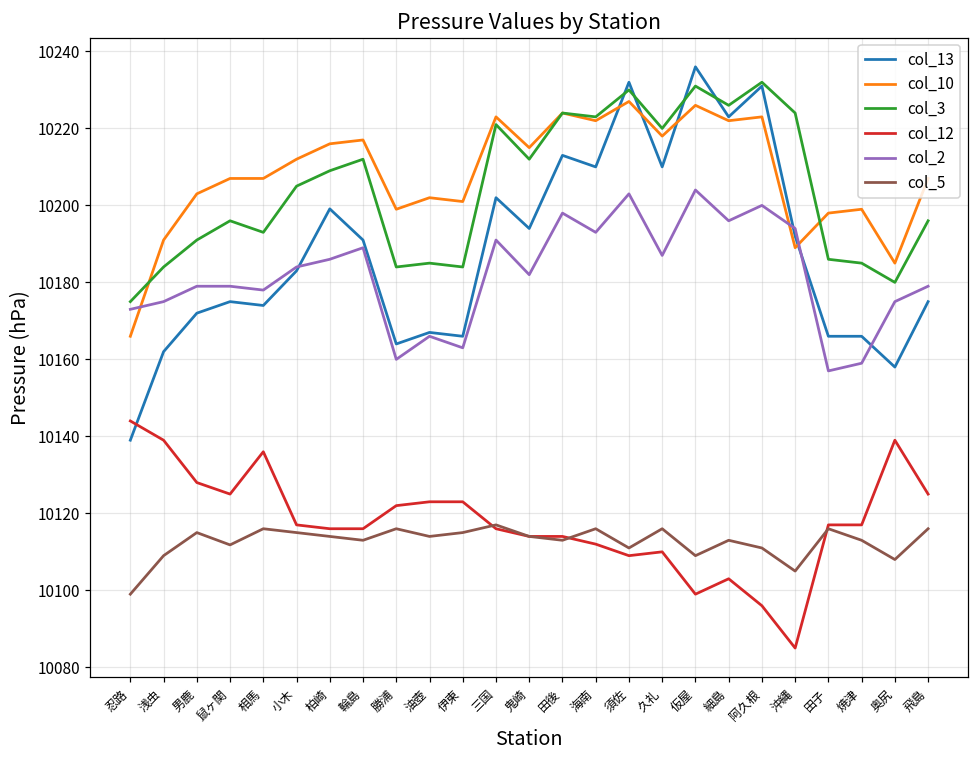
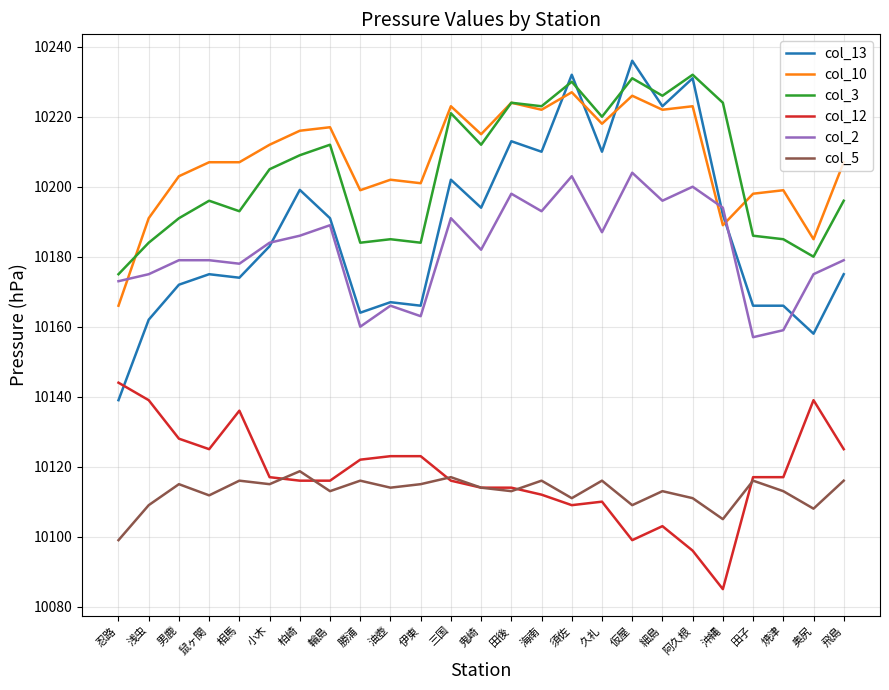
col_5, 柏崎: 10114 -> 10119
